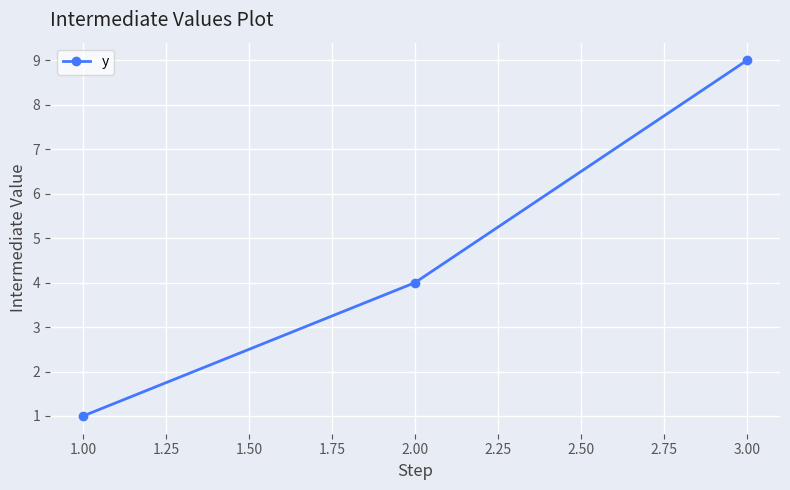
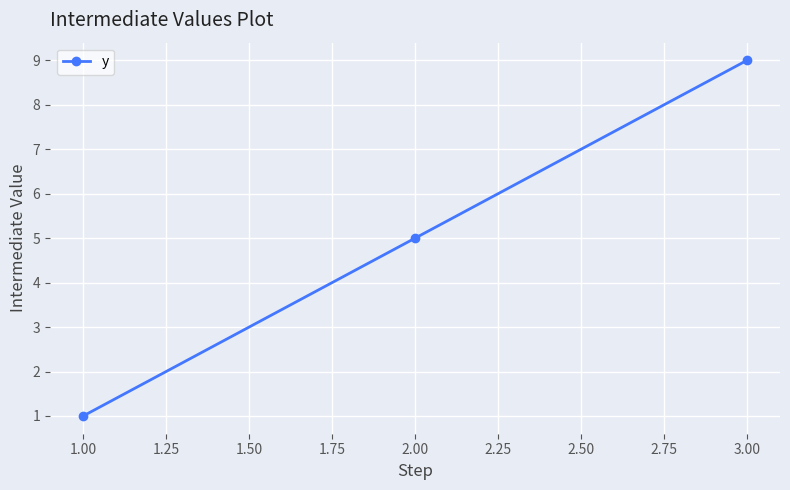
2.00: 4 -> 5
